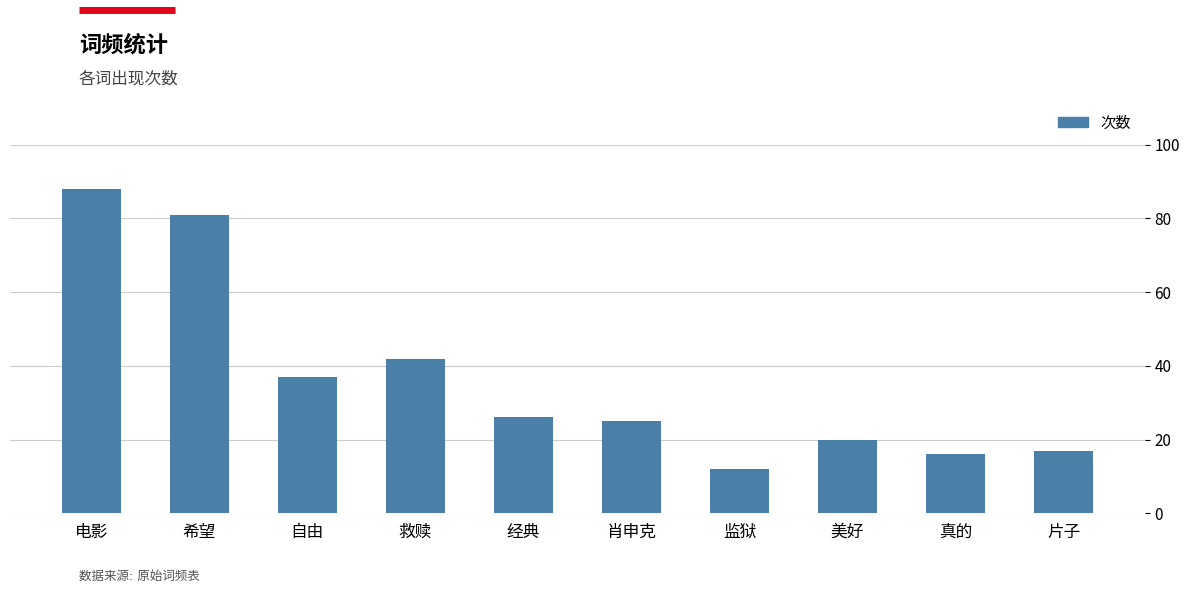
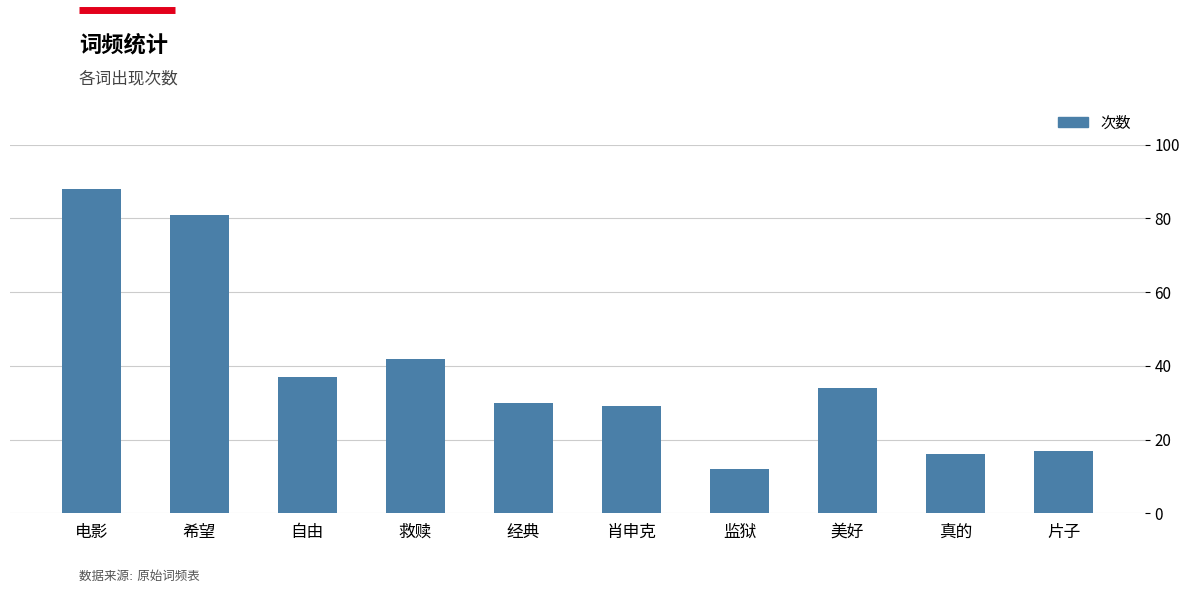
经典: 26 -> 30
肖申克: 25 -> 29
美好: 20 -> 34
